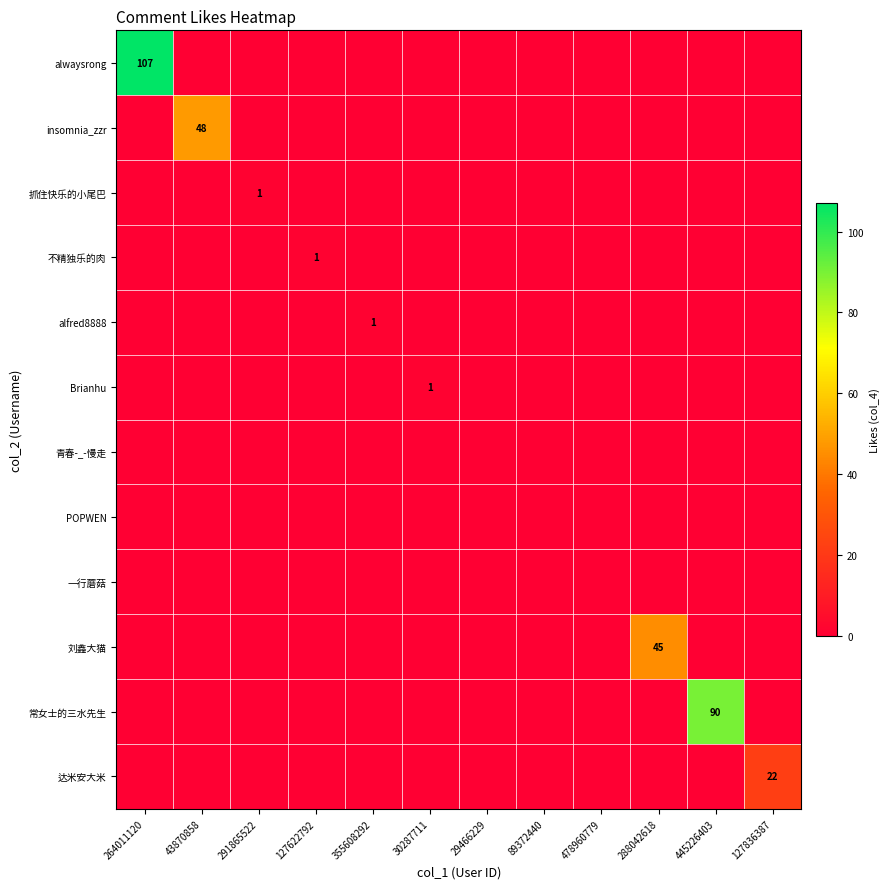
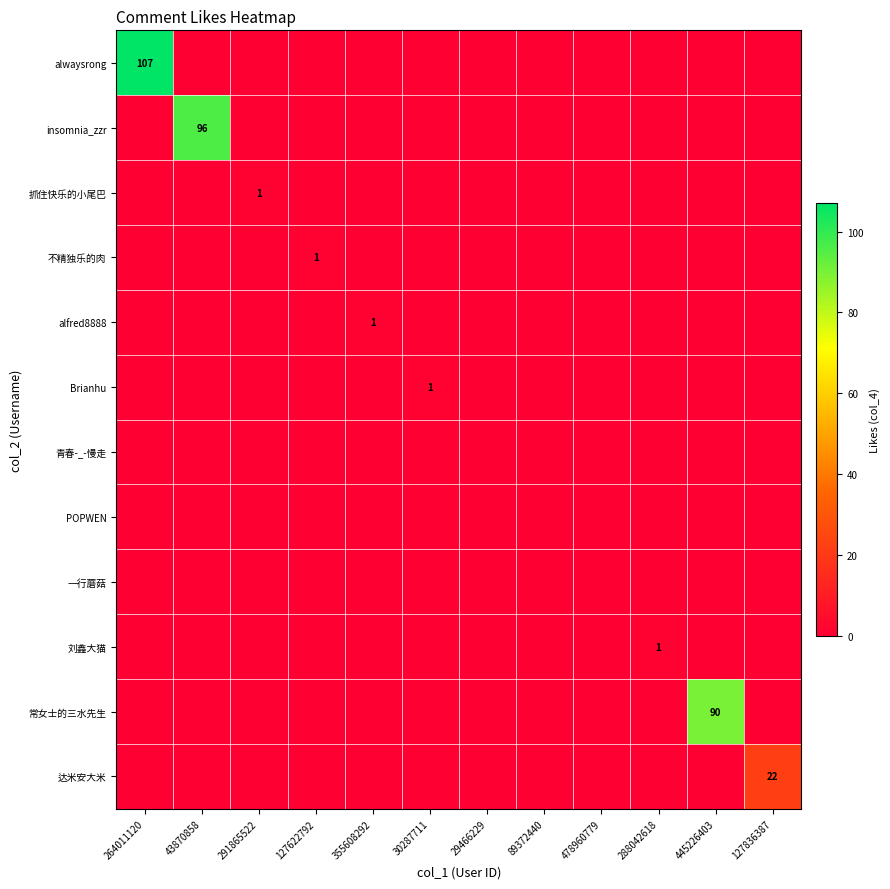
insomnia_zzr, 43870858: 48 -> 96
刘鑫大猫, 288042618: 45 -> 1
